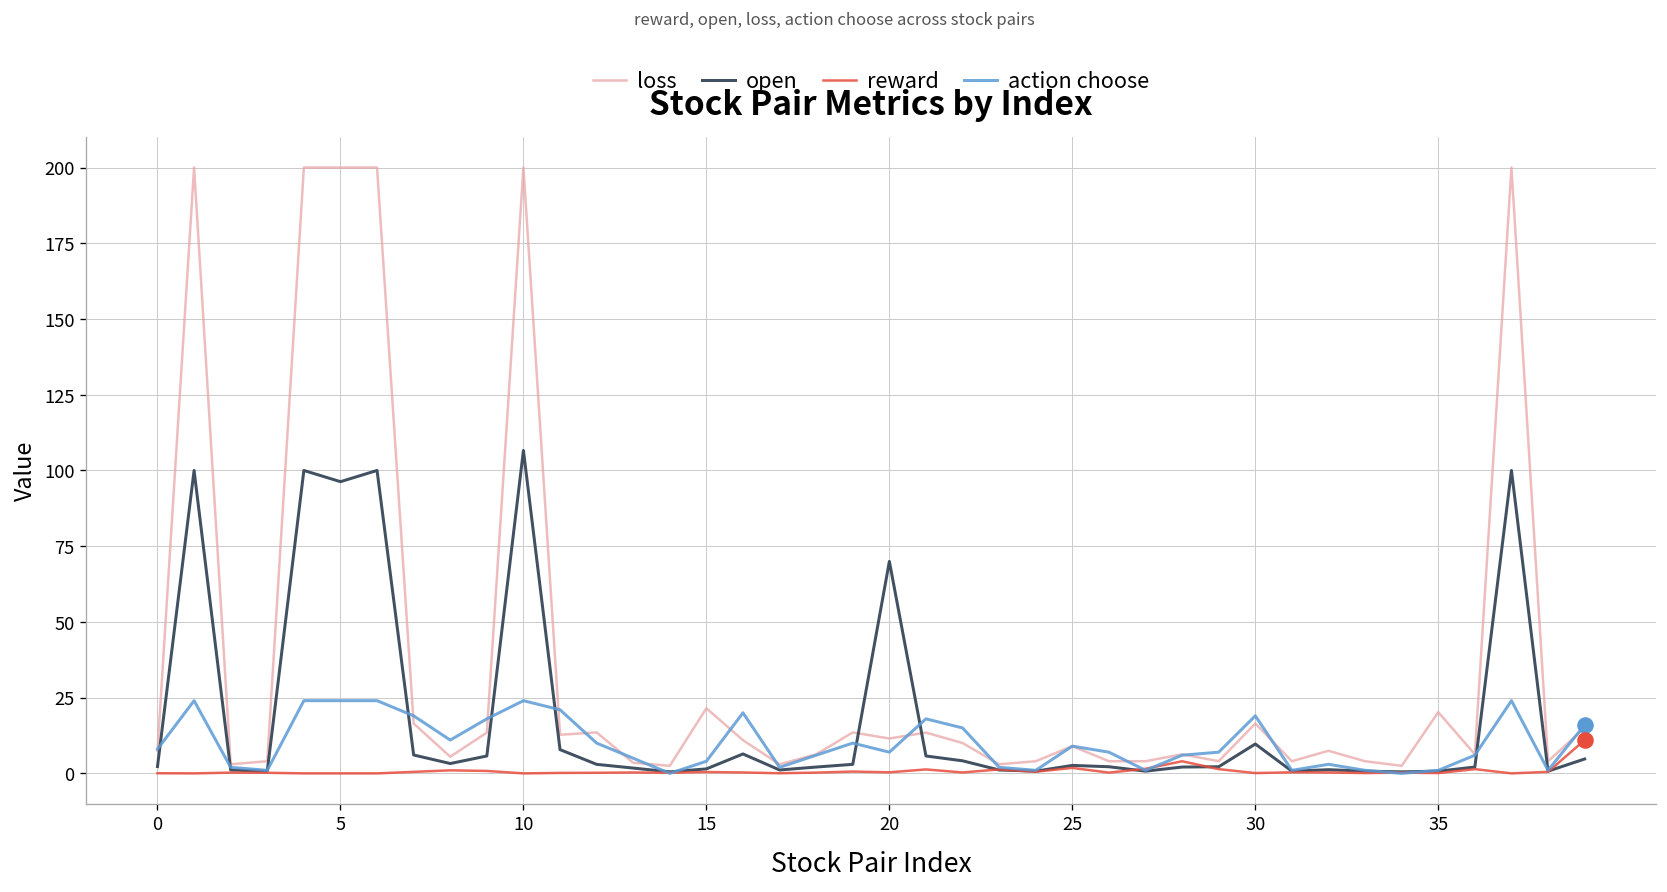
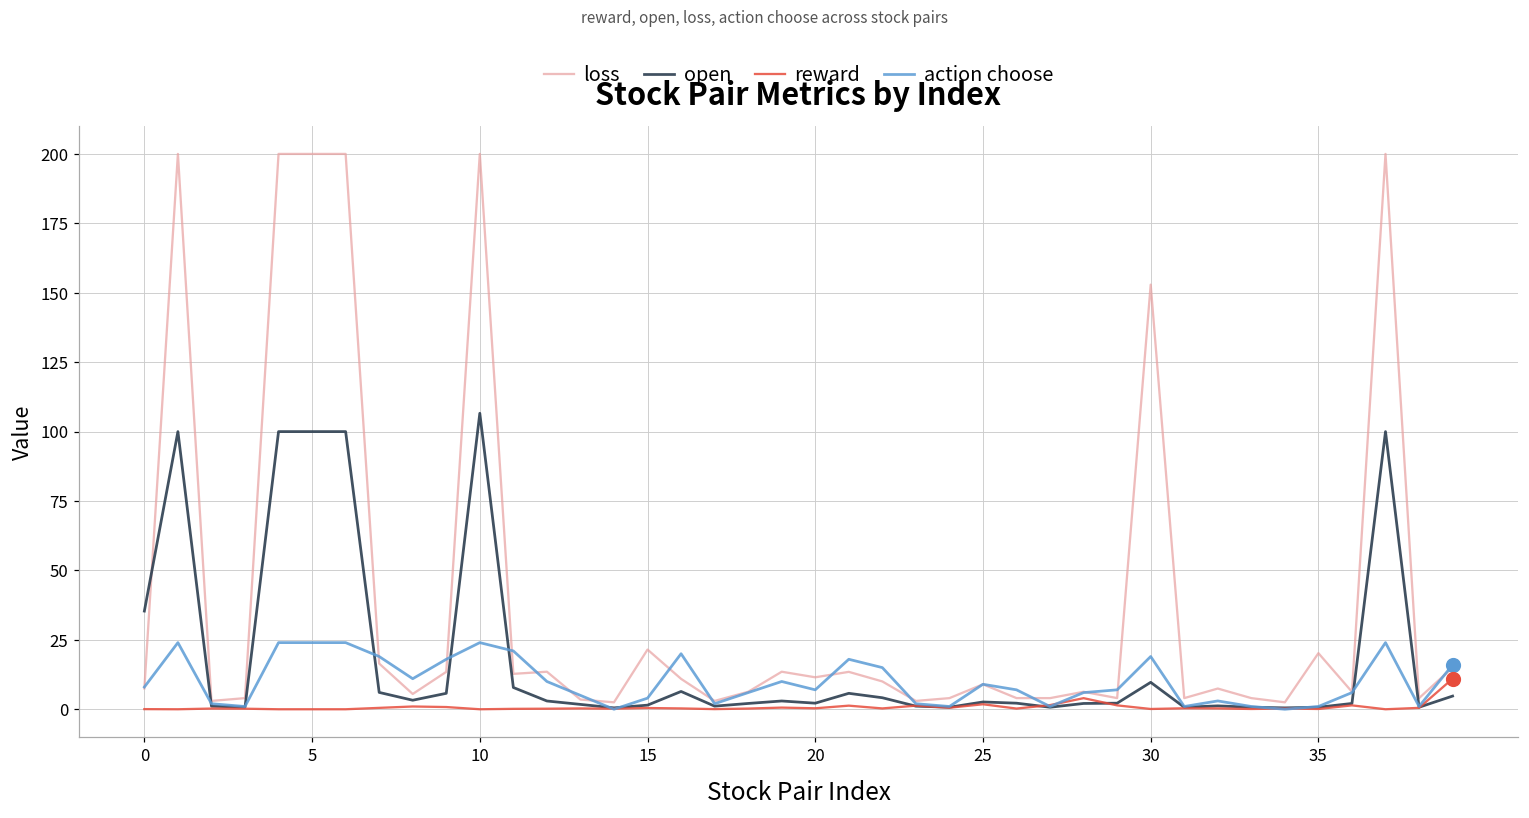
open, 0: 2 -> 35
open, 5: 96 -> 100
open, 20: 70 -> 2
loss, 30: 16 -> 153
